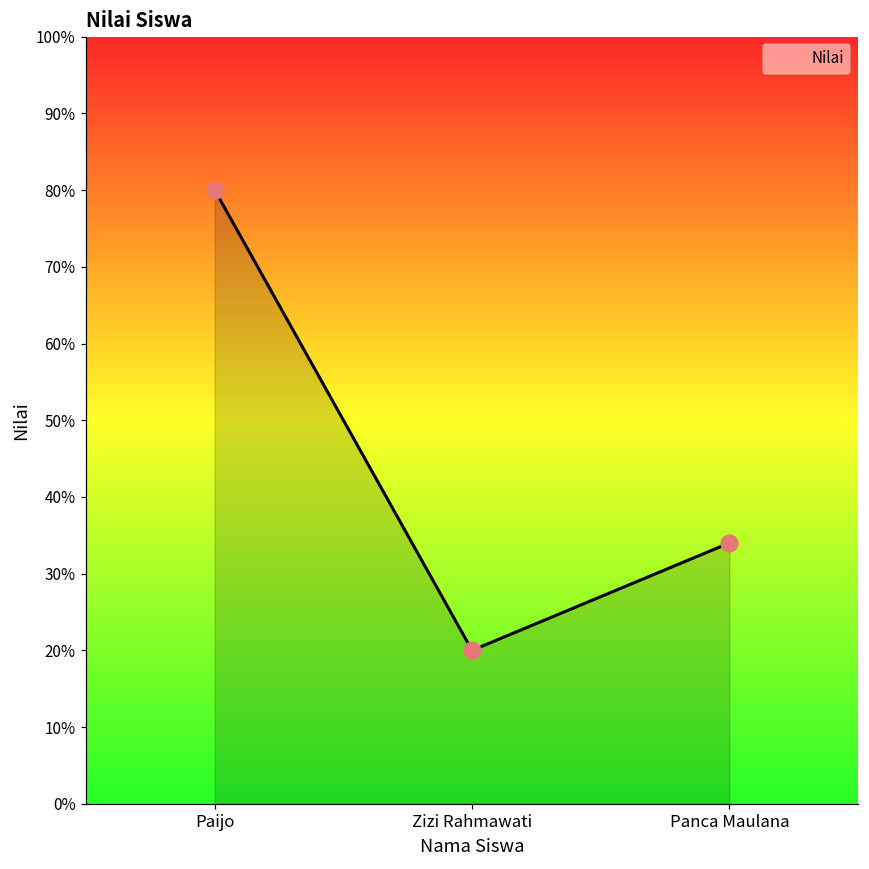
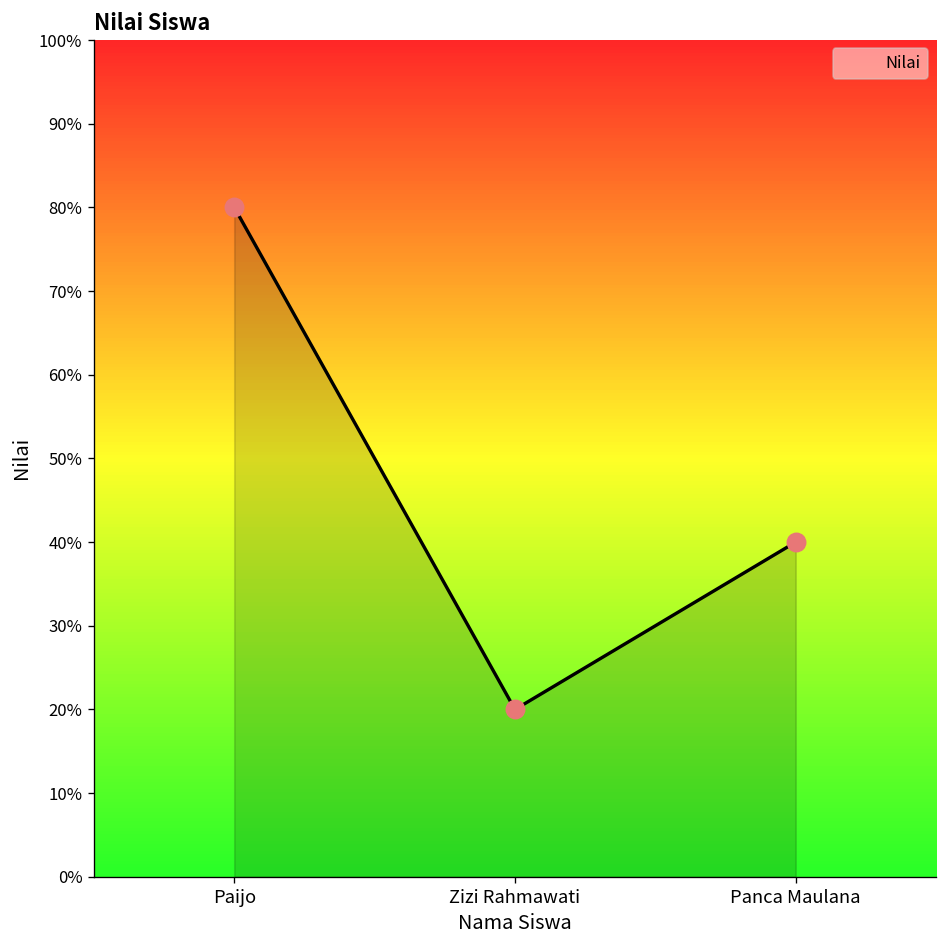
Panca Maulana: 34% -> 40%
